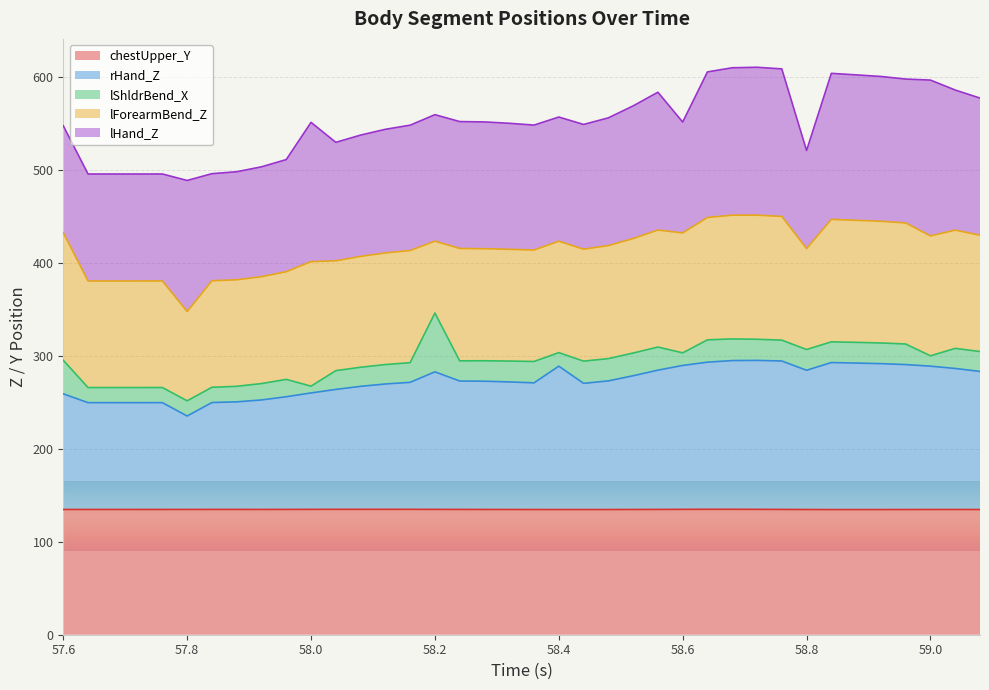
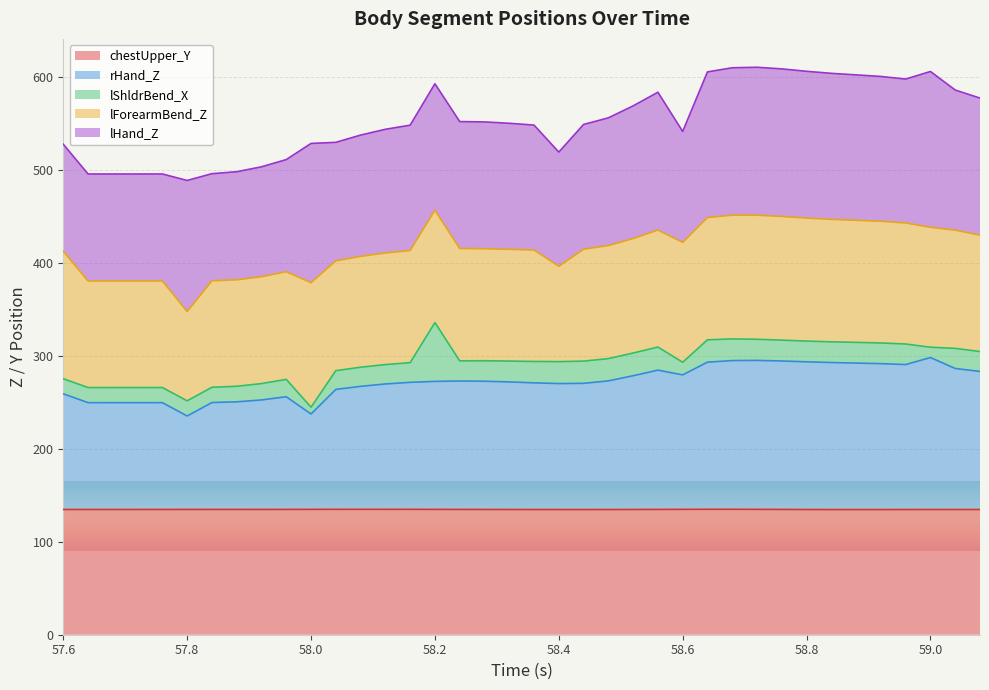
lShldrBend_X, 57.6: 40 -> 20
rHand_Z, 58.0: 130 -> 100
rHand_Z, 58.2: 150 -> 140
lForearmBend_Z, 58.2: 80 -> 120
rHand_Z, 58.4: 150 -> 140
lShldrBend_X, 58.4: 10 -> 20
lForearmBend_Z, 58.4: 120 -> 100
lHand_Z, 58.4: 130 -> 120
rHand_Z, 58.6: 150 -> 140
rHand_Z, 58.8: 150 -> 160
lForearmBend_Z, 58.8: 110 -> 130
lHand_Z, 58.8: 110 -> 160
rHand_Z, 59.0: 150 -> 160
